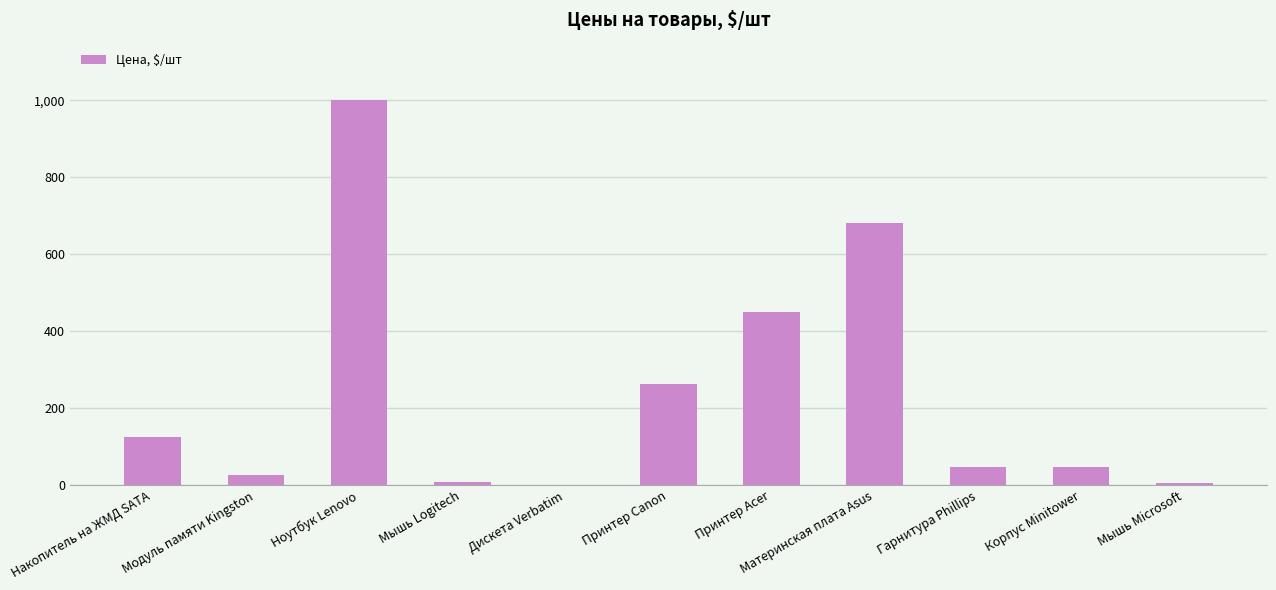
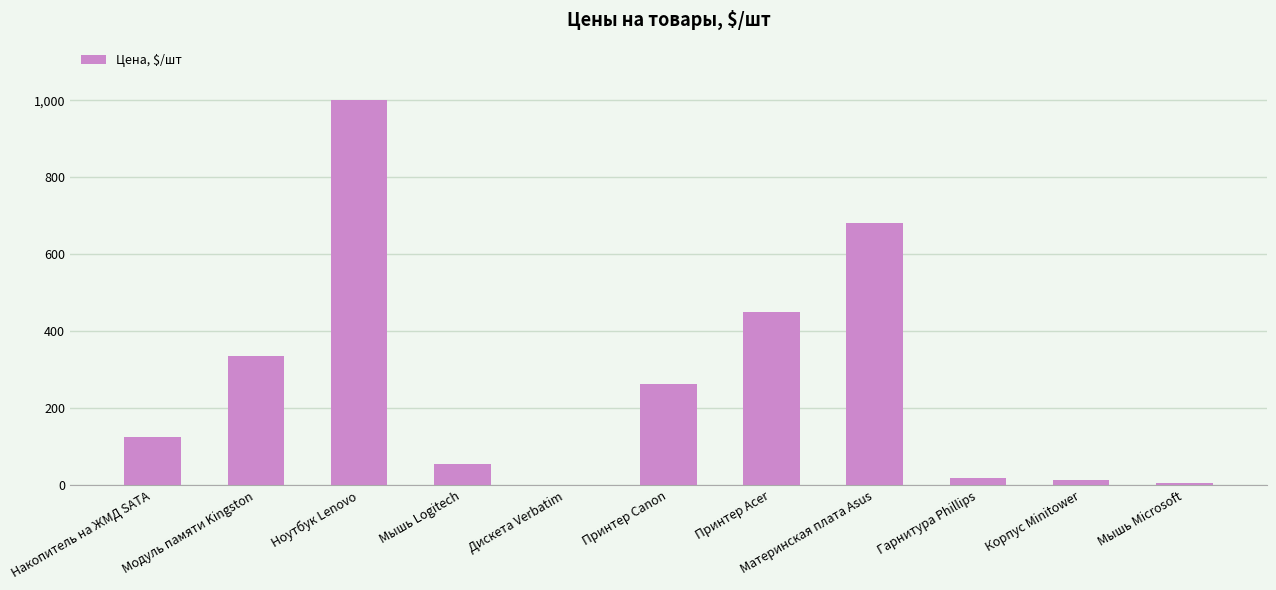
Модуль памяти Kingston: 30 -> 340
Мышь Logitech: 10 -> 60
Гарнитура Phillips: 50 -> 20
Корпуc Minitower: 50 -> 10
